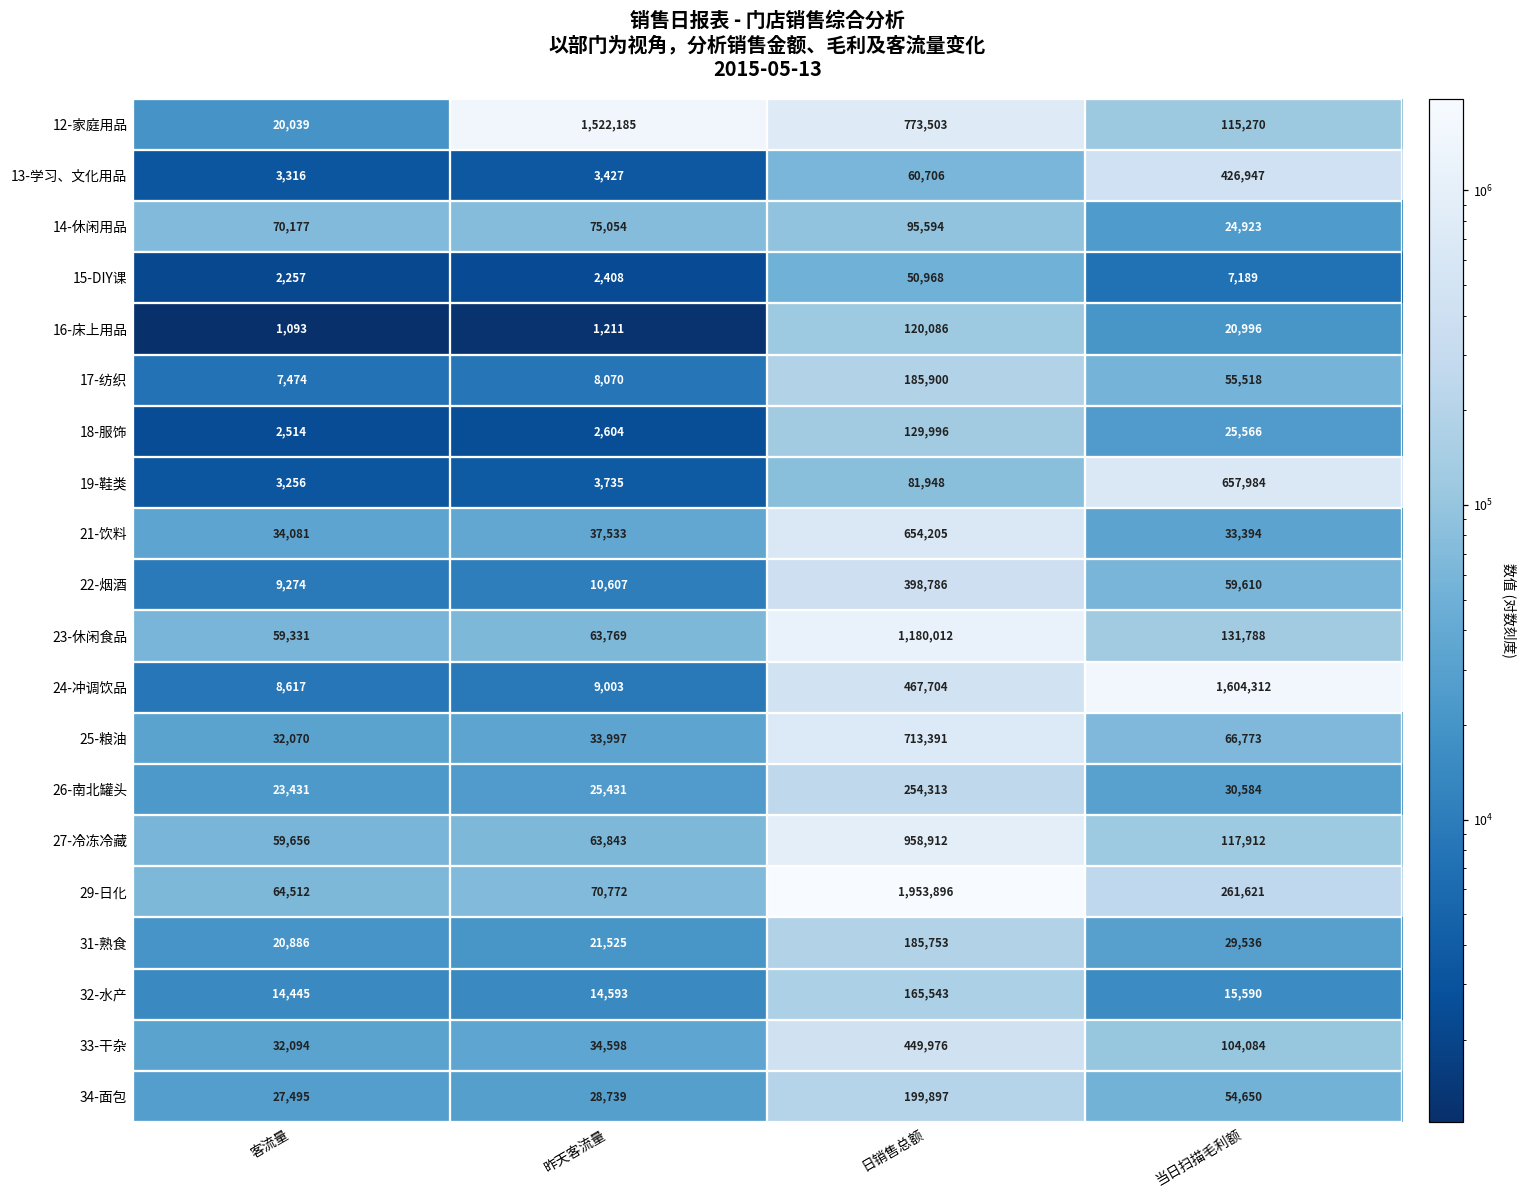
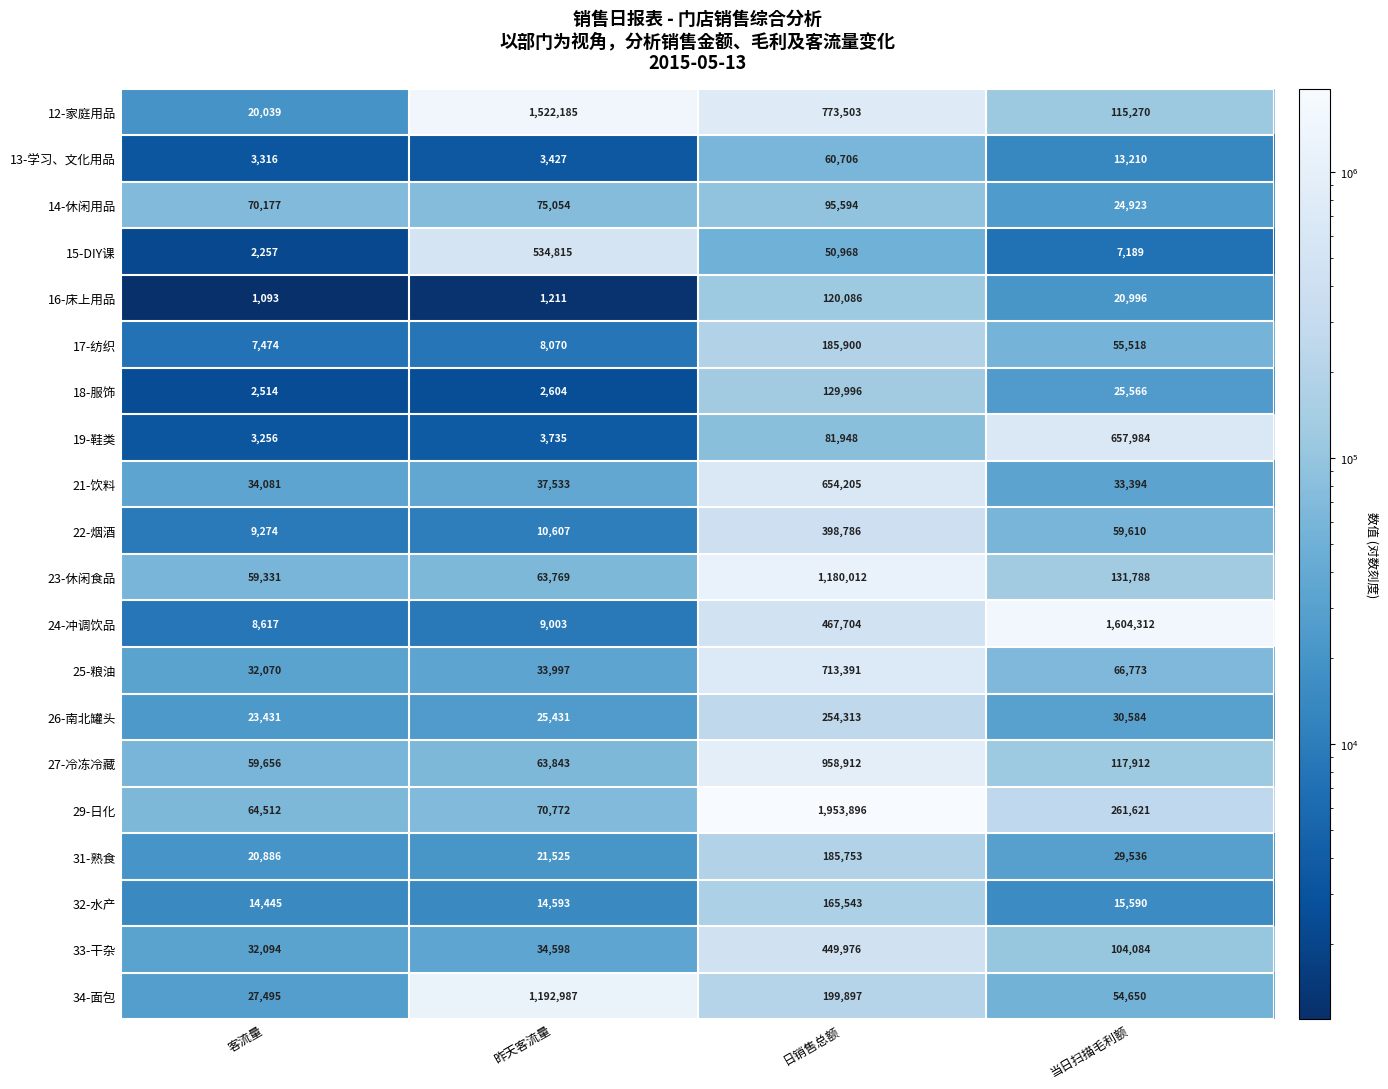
13-学习、文化用品, 当日扫描毛利额: 426,947 -> 13,210
15-DIY课, 昨天客流量: 2,408 -> 534,815
34-面包, 昨天客流量: 28,739 -> 1,192,987
